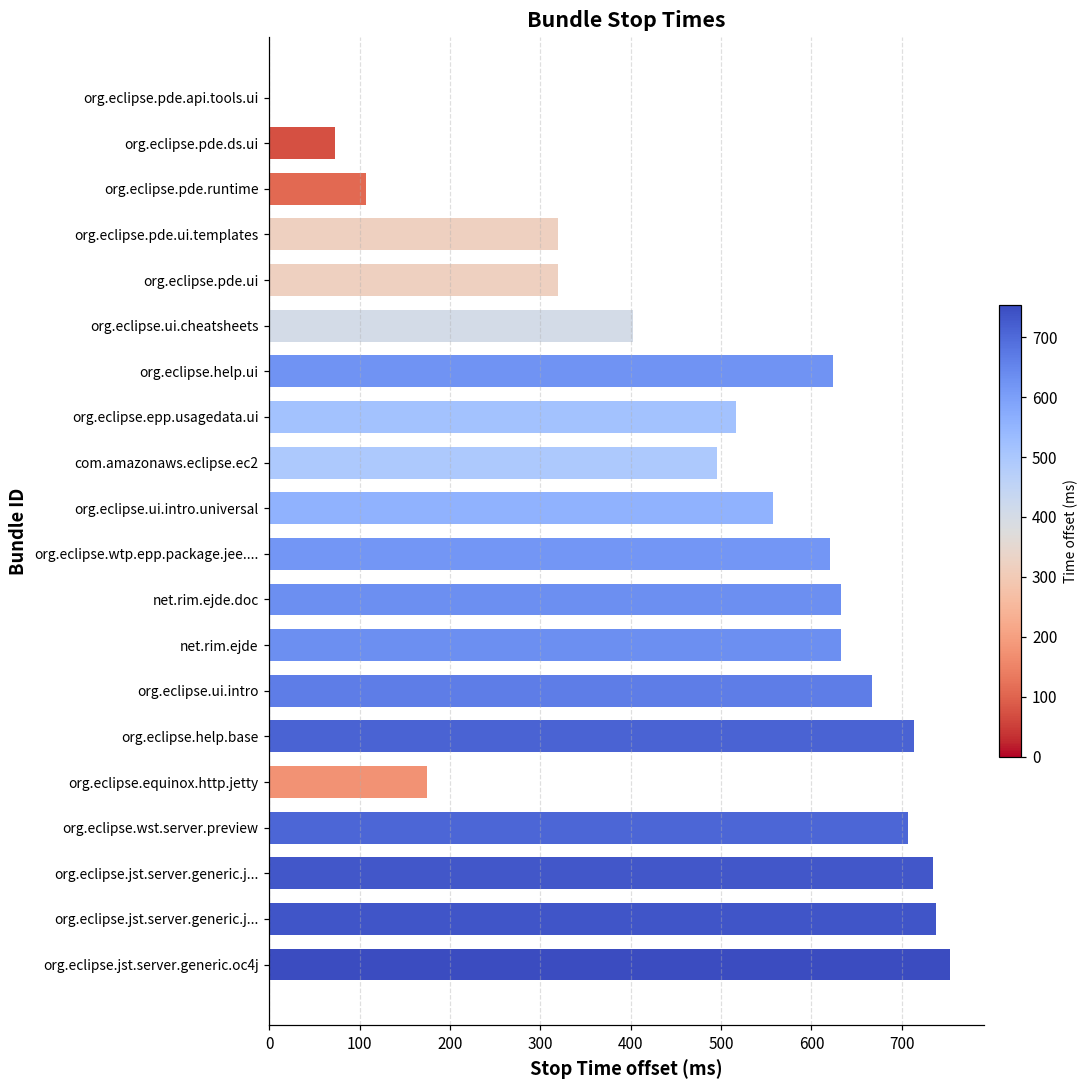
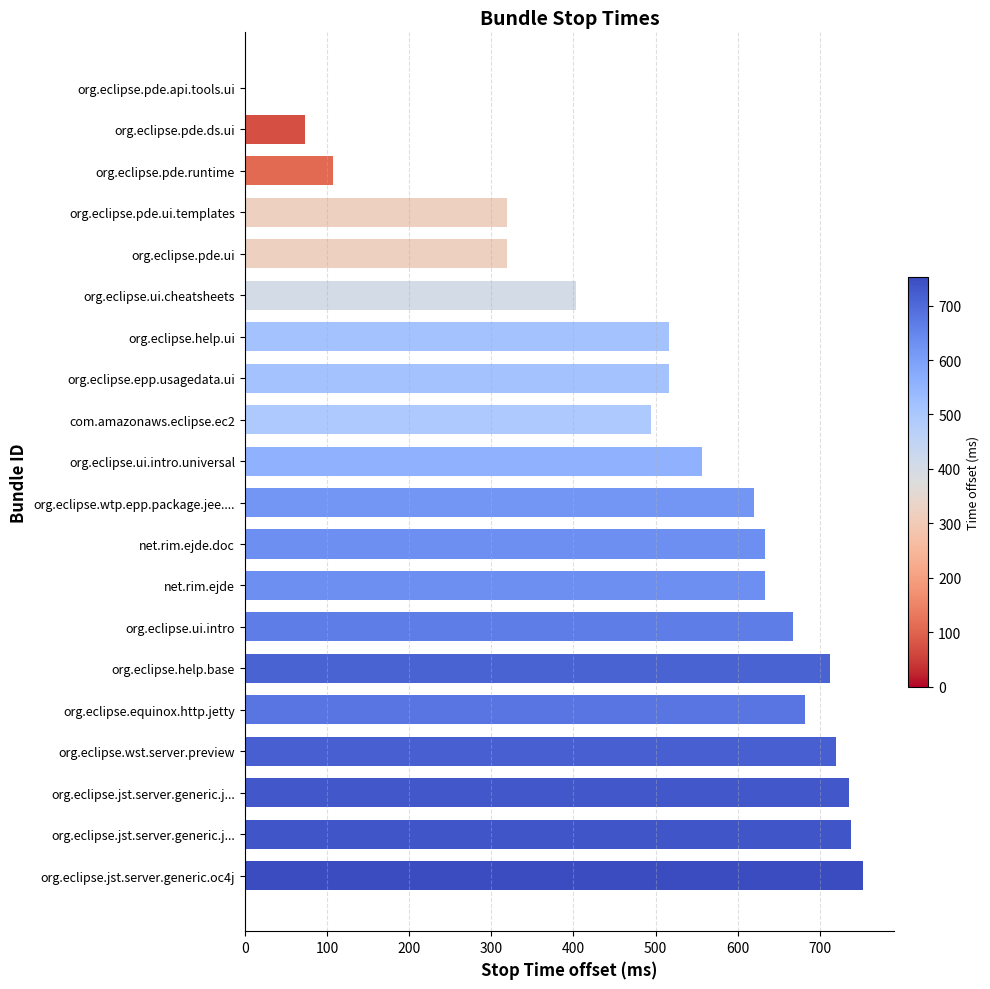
org.eclipse.help.ui: 620 -> 520
org.eclipse.equinox.http.jetty: 180 -> 680
org.eclipse.wst.server.preview: 710 -> 720
